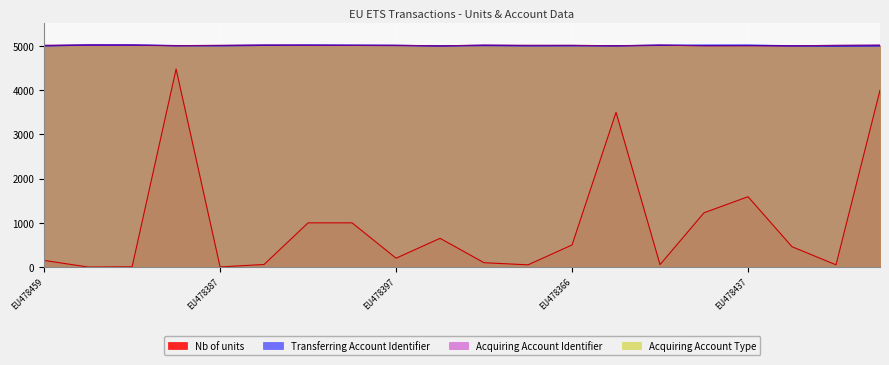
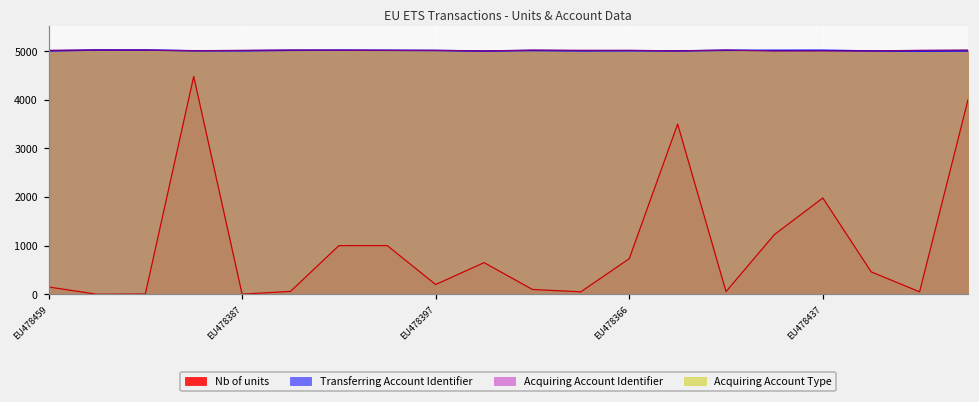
Nb of units, EU478366: 500 -> 700
Nb of units, EU478437: 1600 -> 2000
